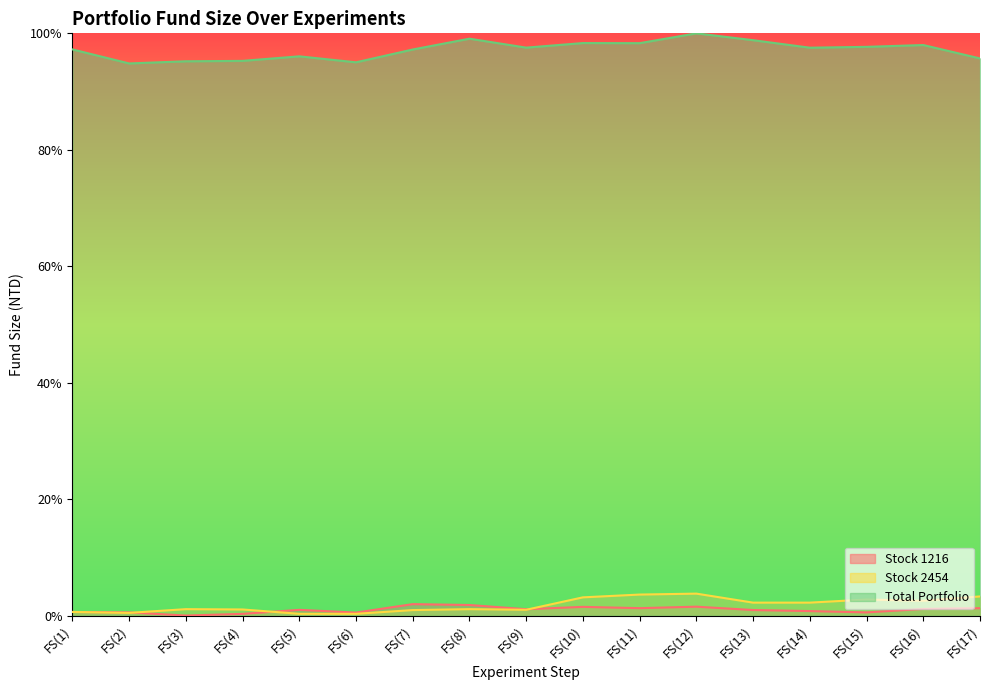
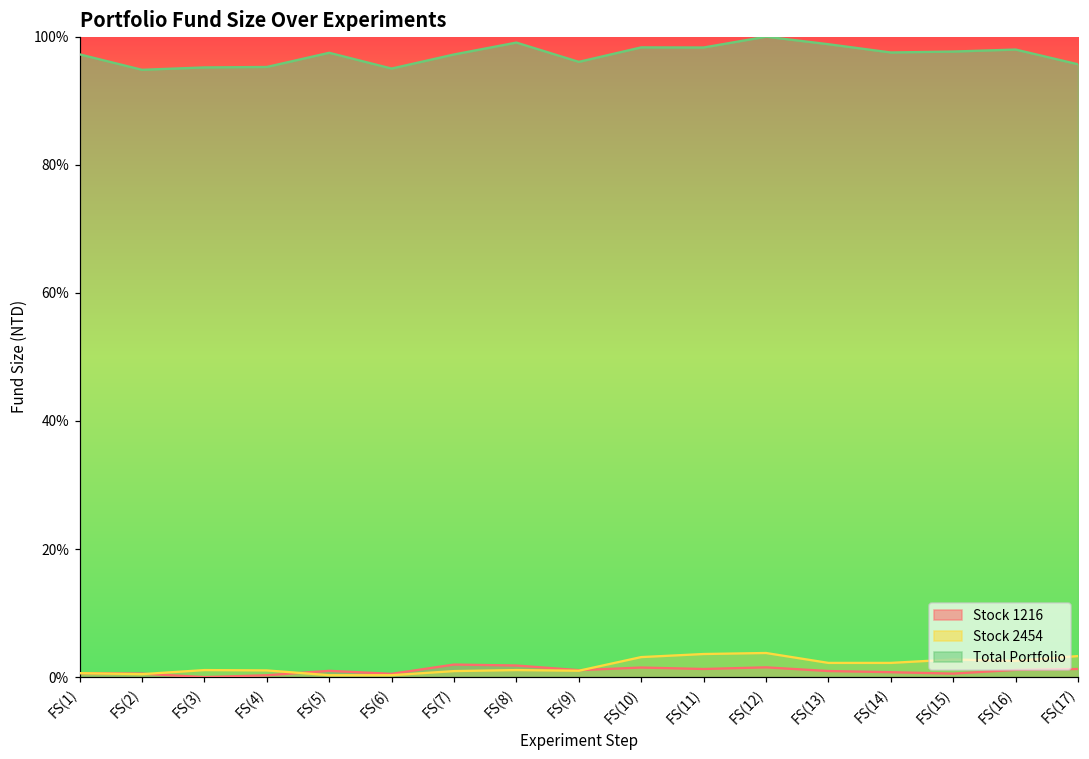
Total Portfolio, FS(5): 96% -> 97%
Total Portfolio, FS(9): 98% -> 96%
